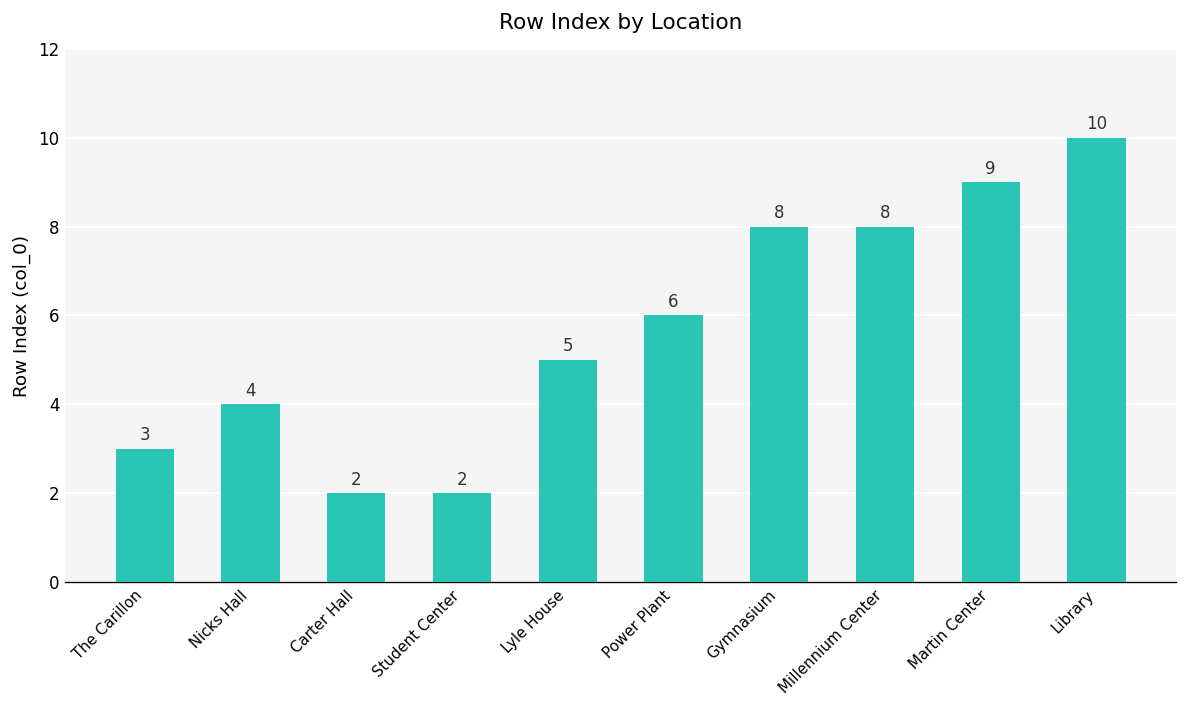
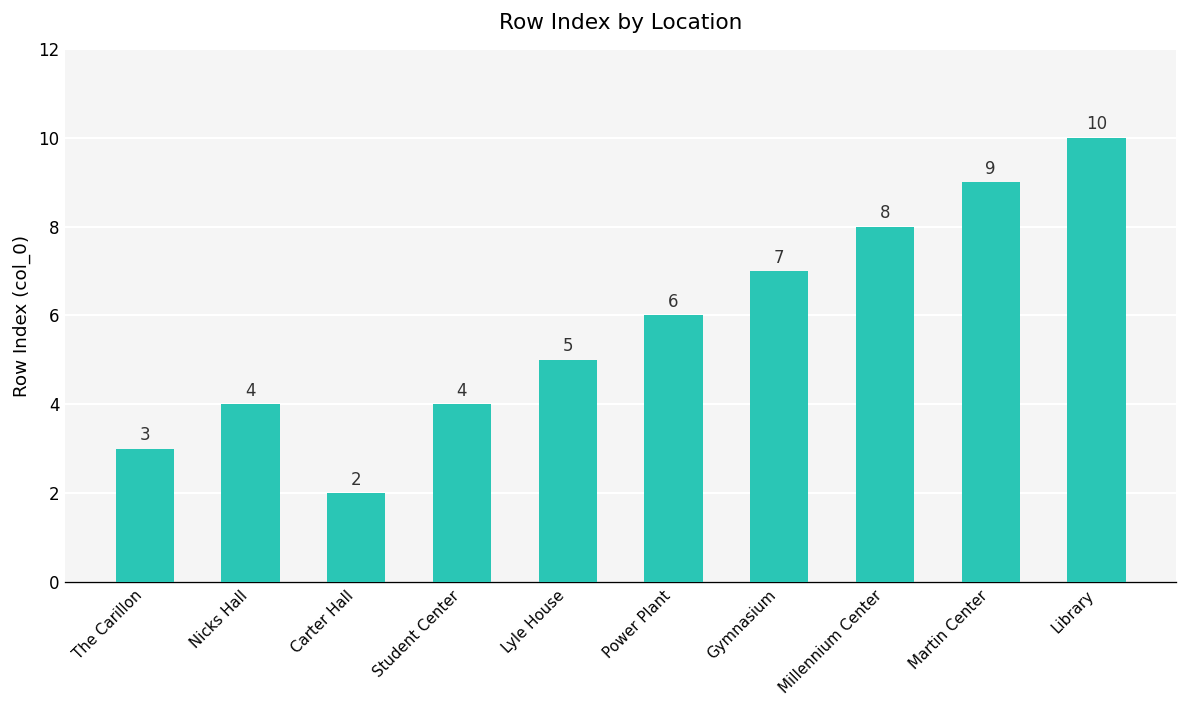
Student Center: 2 -> 4
Gymnasium: 8 -> 7
